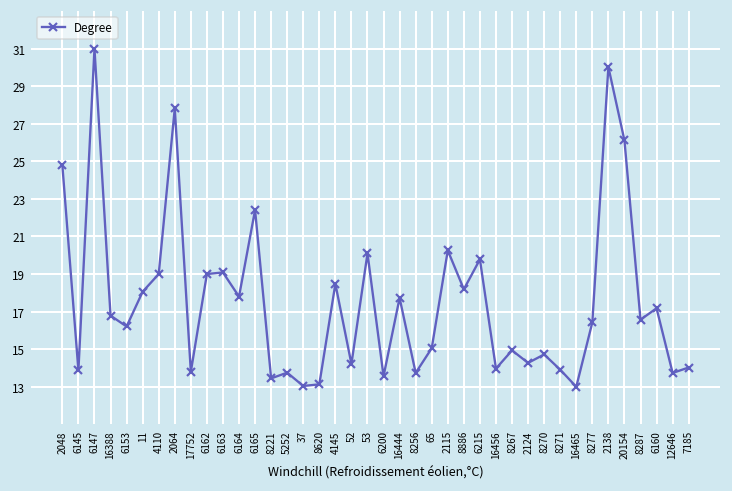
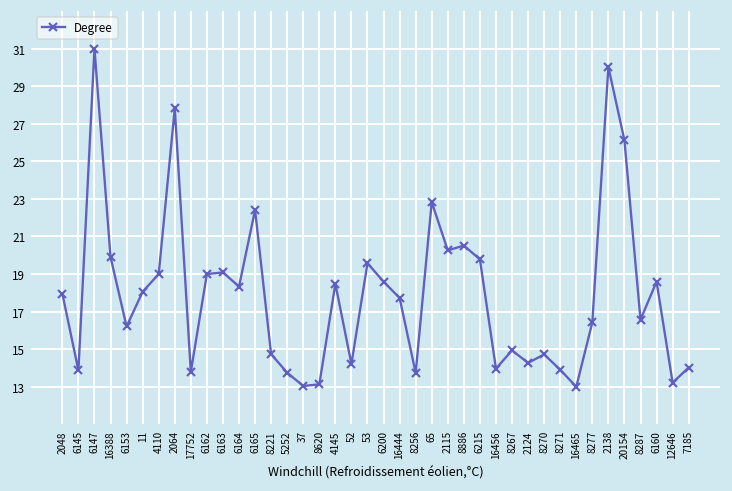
2048: 24.8 -> 18.0
16388: 16.8 -> 19.9
6164: 17.8 -> 18.3
8221: 13.4 -> 14.7
53: 20.1 -> 19.6
6200: 13.6 -> 18.6
65: 15.1 -> 22.8
8886: 18.2 -> 20.5
6160: 17.2 -> 18.6
12646: 13.7 -> 13.2
